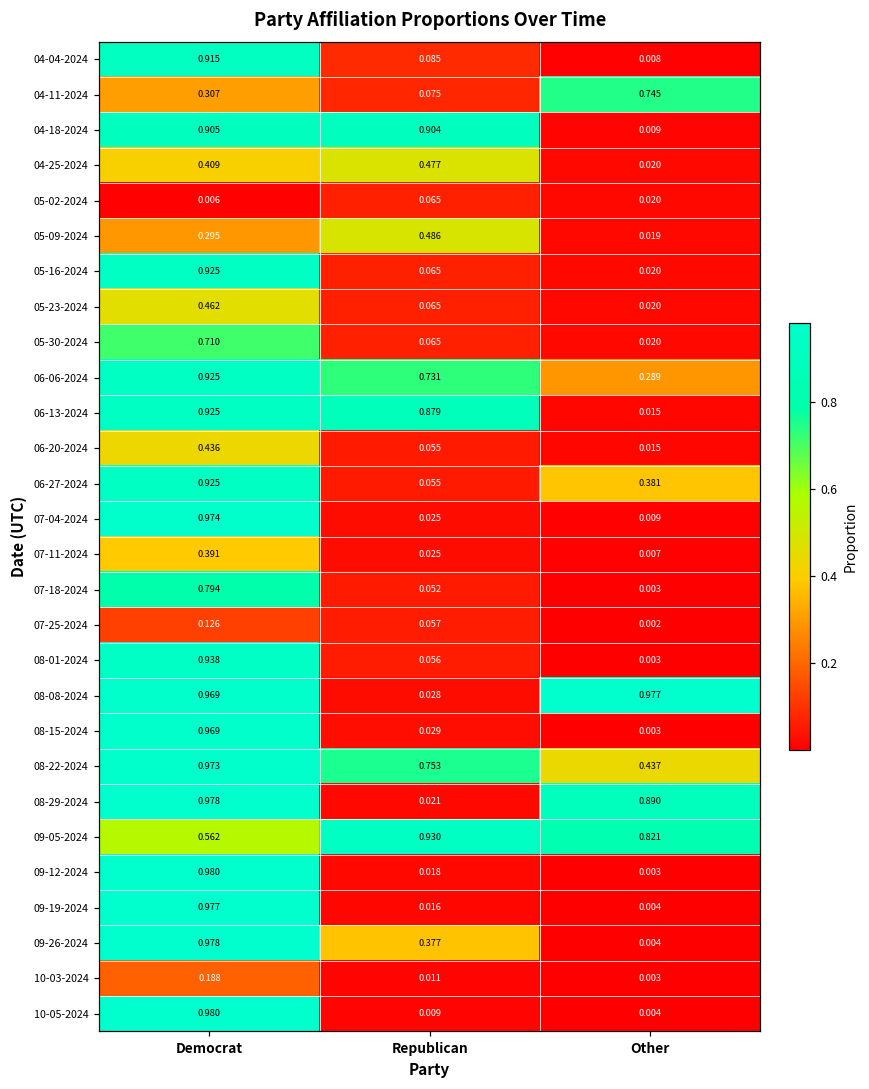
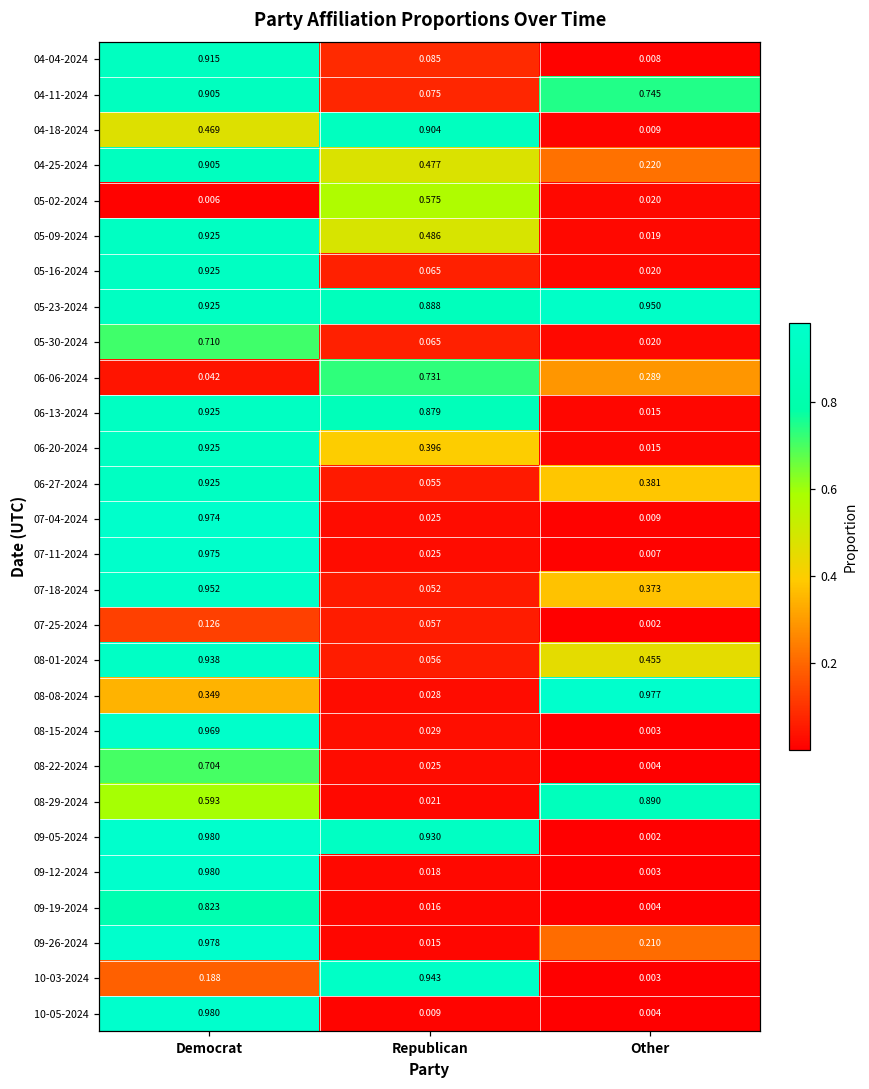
04-11-2024, Democrat: 0.307 -> 0.905
04-18-2024, Democrat: 0.905 -> 0.469
04-25-2024, Democrat: 0.409 -> 0.905
04-25-2024, Other: 0.020 -> 0.220
05-02-2024, Republican: 0.065 -> 0.575
05-09-2024, Democrat: 0.295 -> 0.925
05-23-2024, Democrat: 0.462 -> 0.925
05-23-2024, Republican: 0.065 -> 0.888
05-23-2024, Other: 0.020 -> 0.950
06-06-2024, Democrat: 0.925 -> 0.042
06-20-2024, Democrat: 0.436 -> 0.925
06-20-2024, Republican: 0.055 -> 0.396
07-11-2024, Democrat: 0.391 -> 0.975
07-18-2024, Democrat: 0.794 -> 0.952
07-18-2024, Other: 0.003 -> 0.373
08-01-2024, Other: 0.003 -> 0.455
08-08-2024, Democrat: 0.969 -> 0.349
08-22-2024, Democrat: 0.973 -> 0.704
08-22-2024, Republican: 0.753 -> 0.025
08-22-2024, Other: 0.437 -> 0.004
08-29-2024, Democrat: 0.978 -> 0.593
09-05-2024, Democrat: 0.562 -> 0.980
09-05-2024, Other: 0.821 -> 0.002
09-19-2024, Democrat: 0.977 -> 0.823
09-26-2024, Republican: 0.377 -> 0.015
09-26-2024, Other: 0.004 -> 0.210
10-03-2024, Republican: 0.011 -> 0.943
